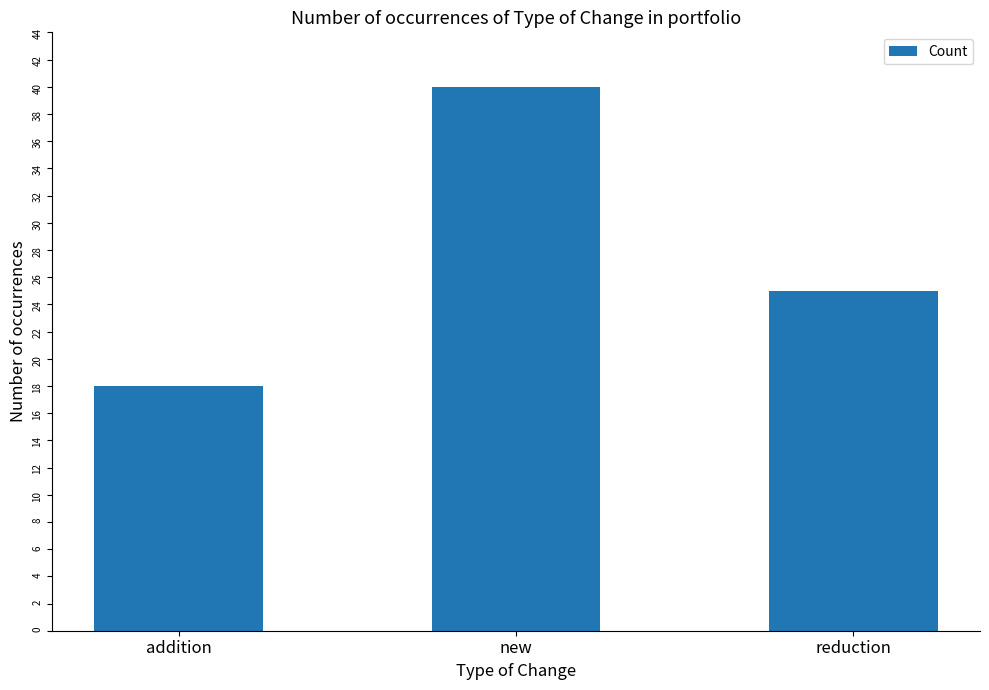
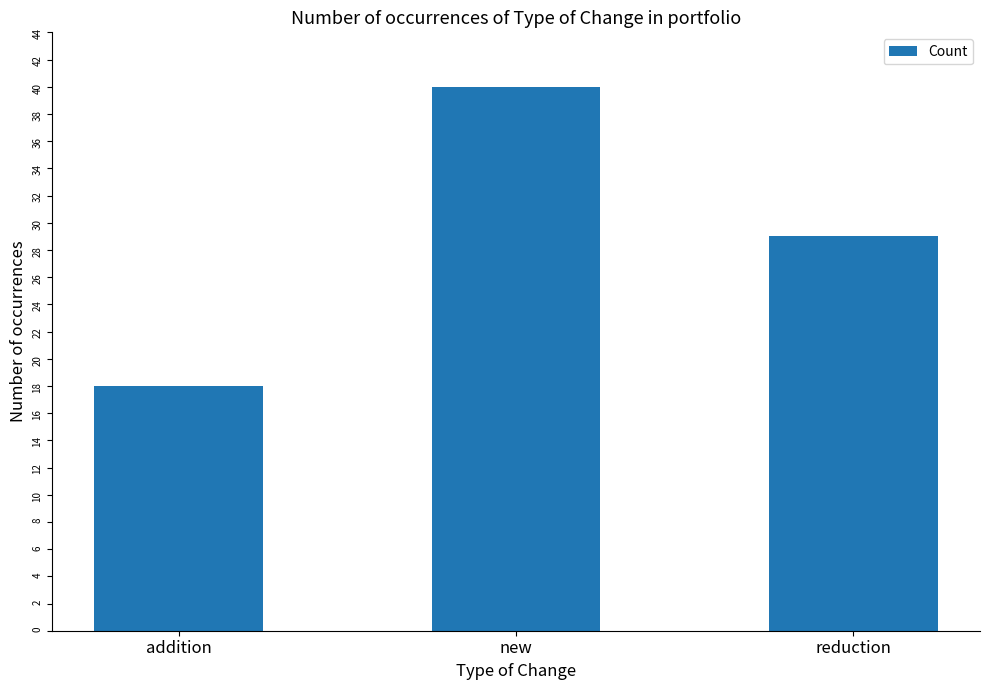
reduction: 25 -> 29
